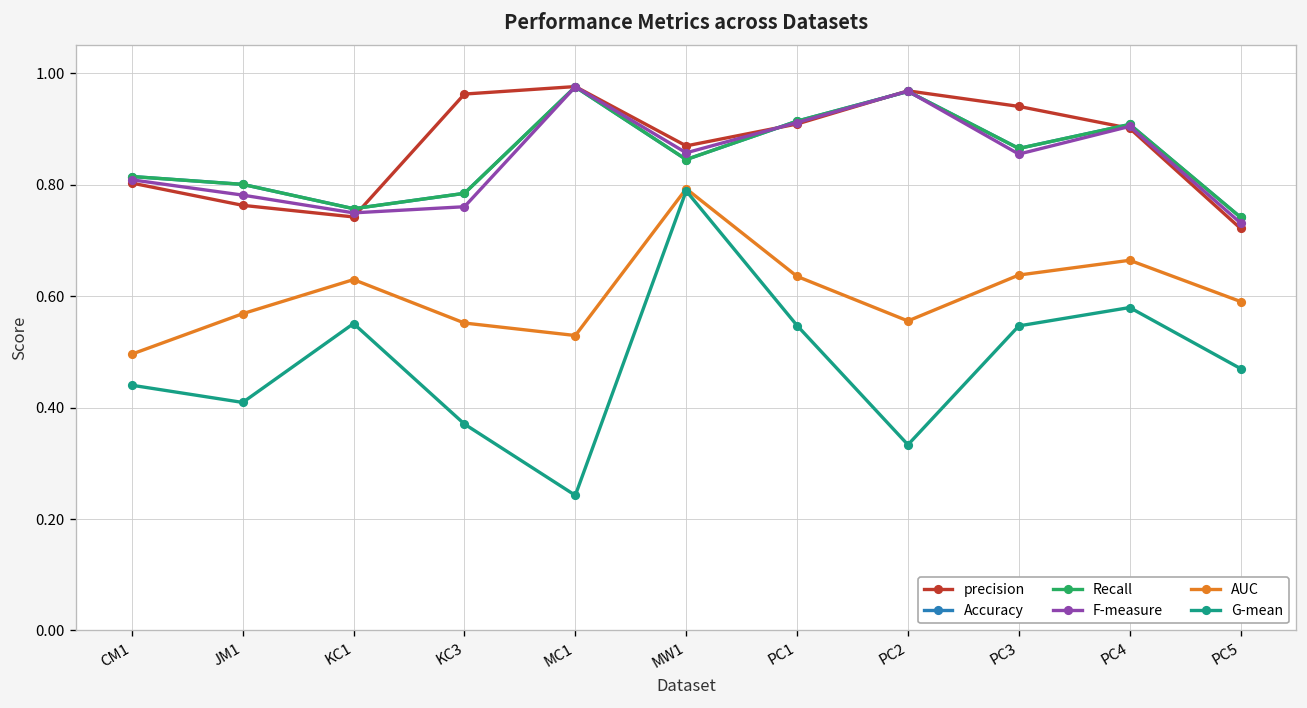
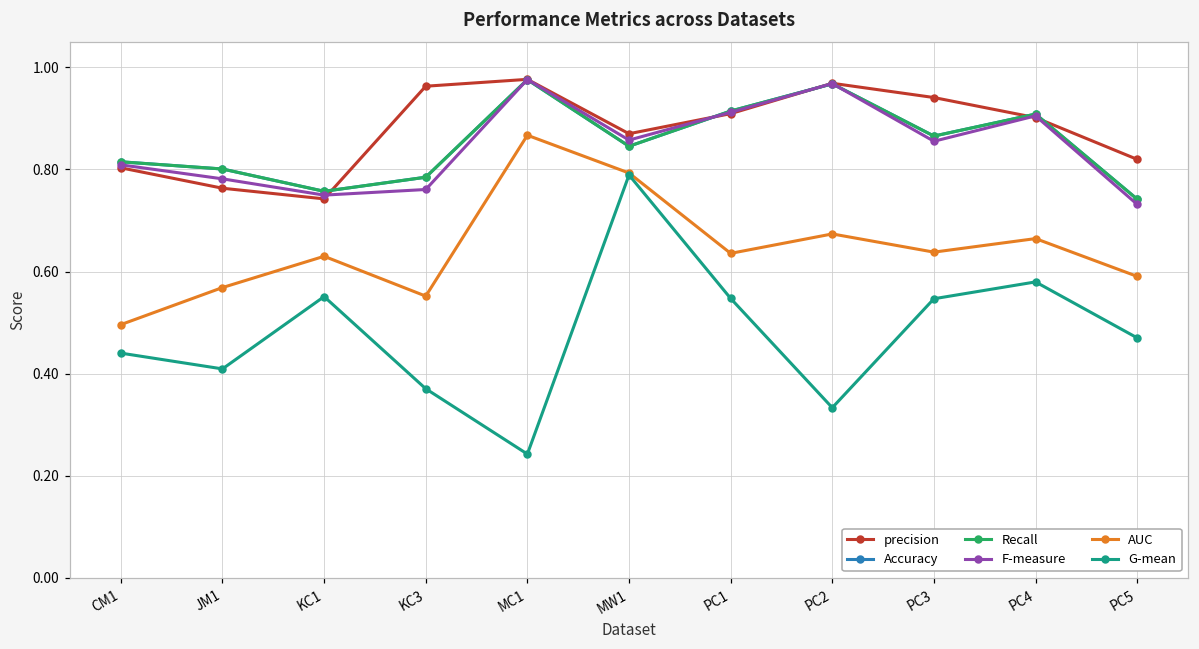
AUC, MC1: 0.53 -> 0.87
AUC, PC2: 0.56 -> 0.67
precision, PC5: 0.72 -> 0.82
